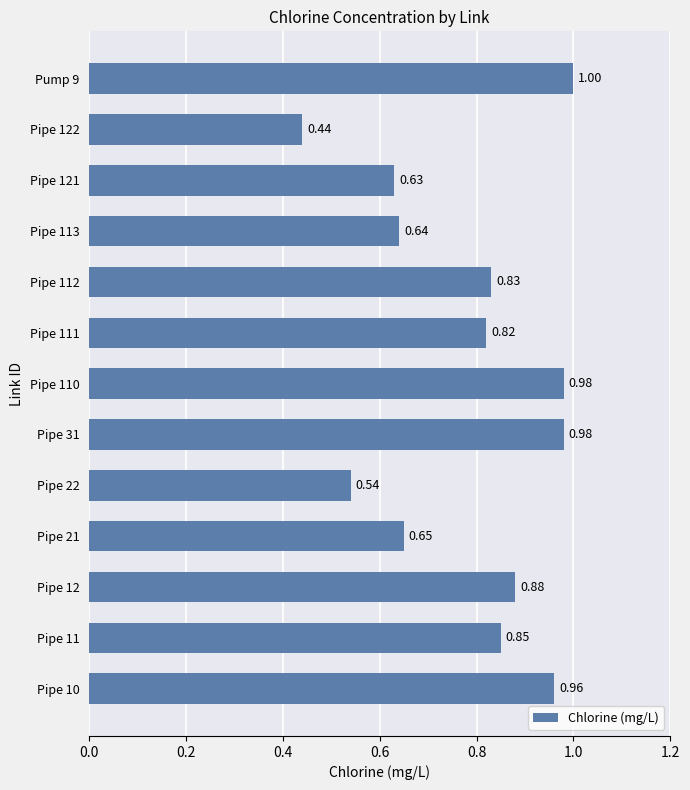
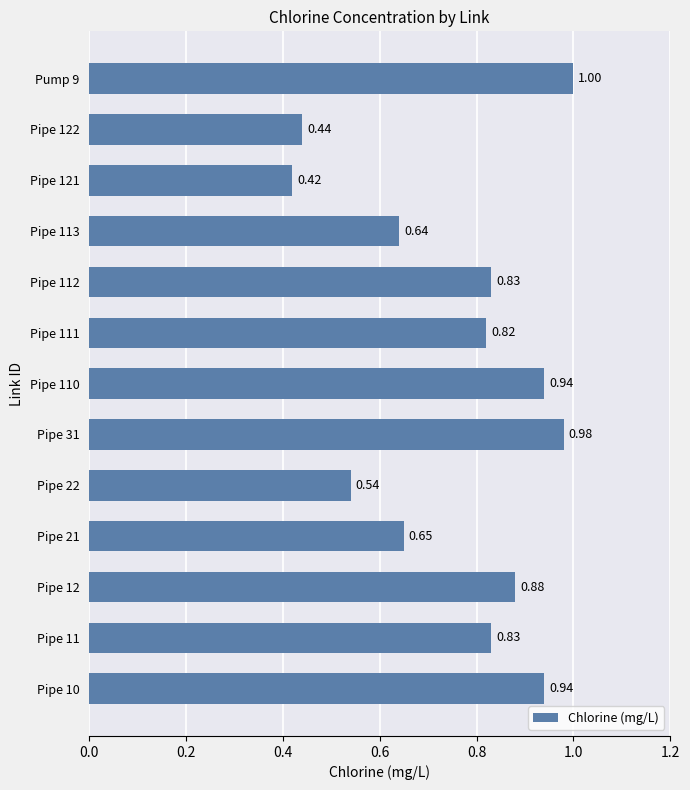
Pipe 121: 0.63 -> 0.42
Pipe 110: 0.98 -> 0.94
Pipe 11: 0.85 -> 0.83
Pipe 10: 0.96 -> 0.94
